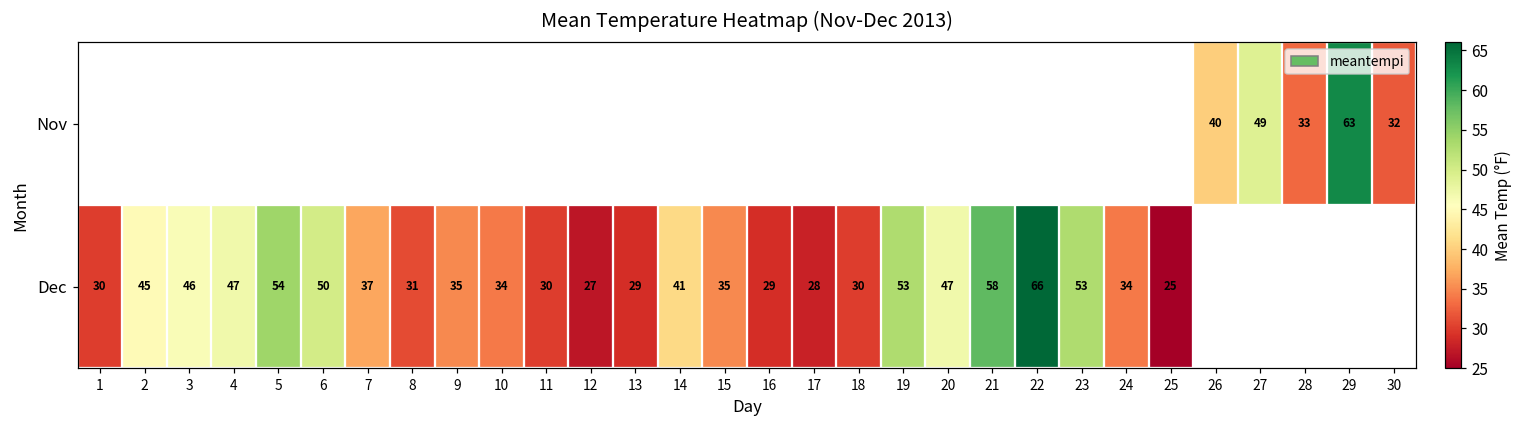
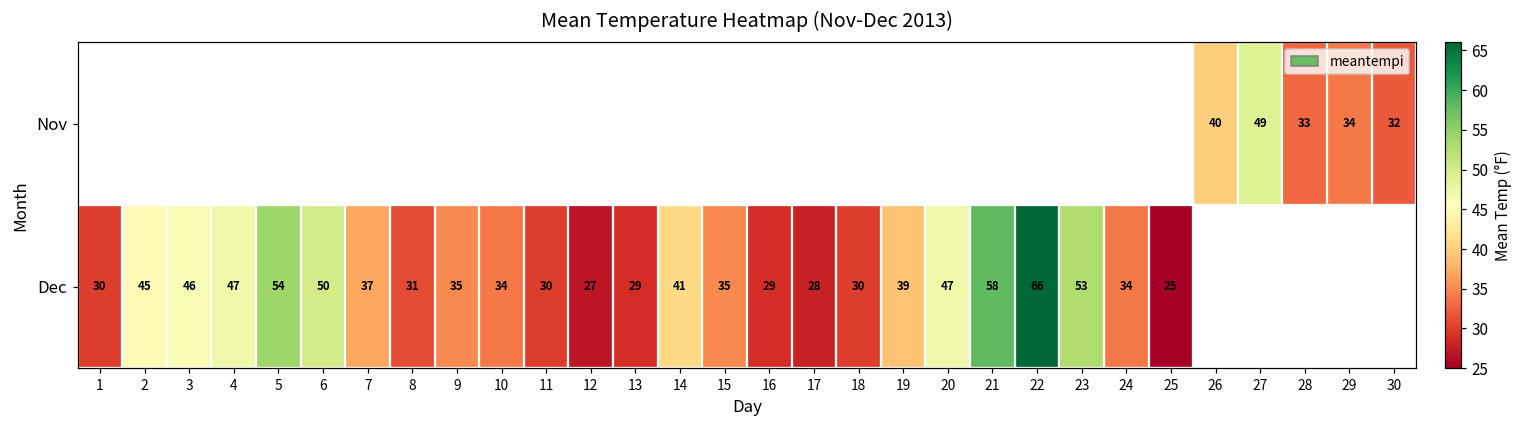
Nov, 29: 63 -> 34
Dec, 19: 53 -> 39
